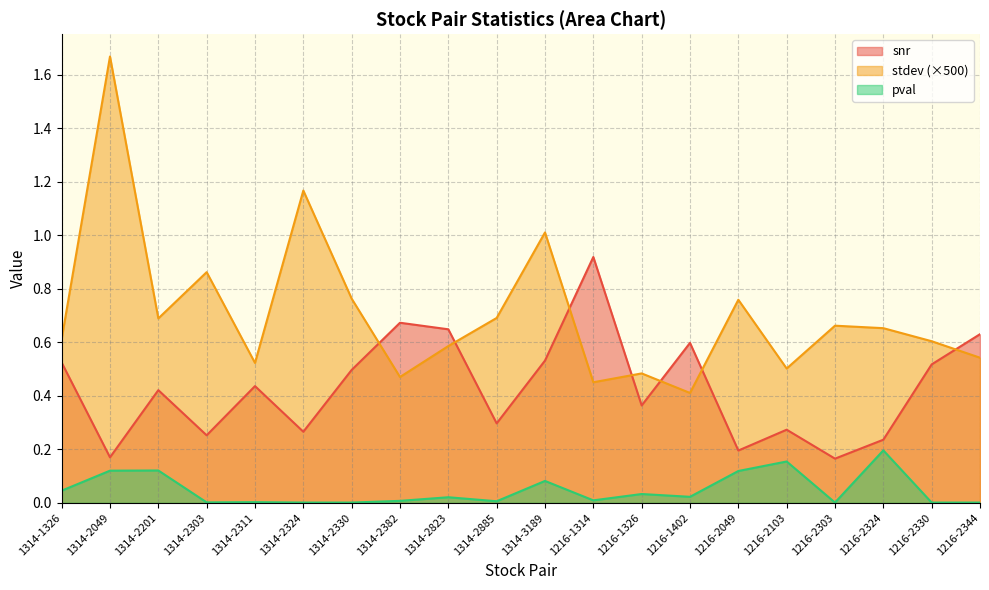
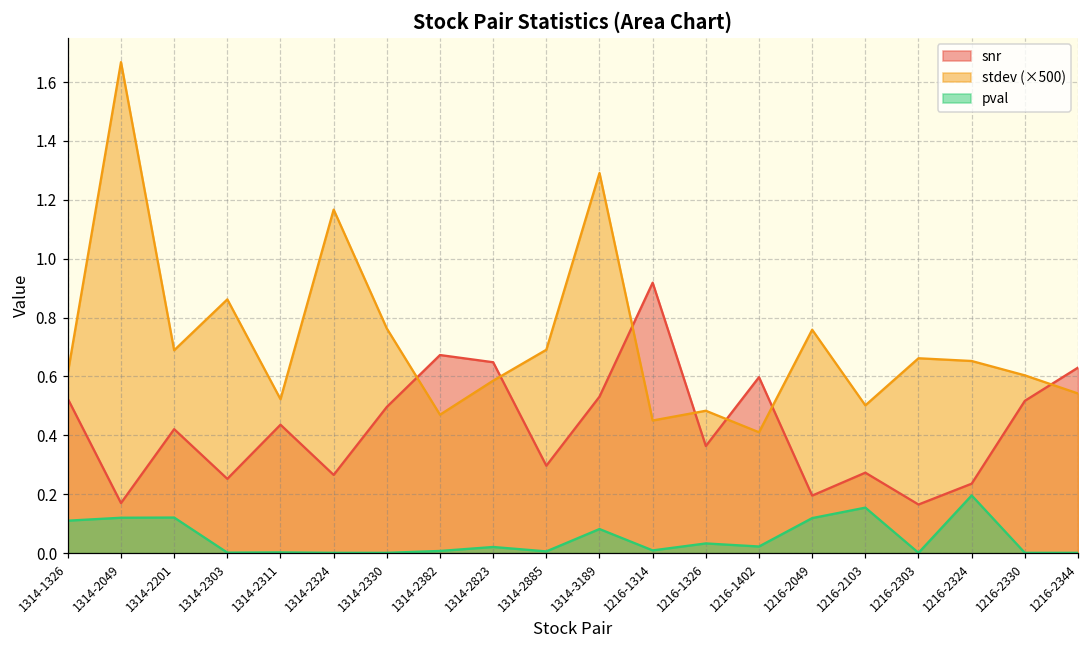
pval, 1314-1326: 0.05 -> 0.11
stdev (×500), 1314-3189: 1.01 -> 1.29
